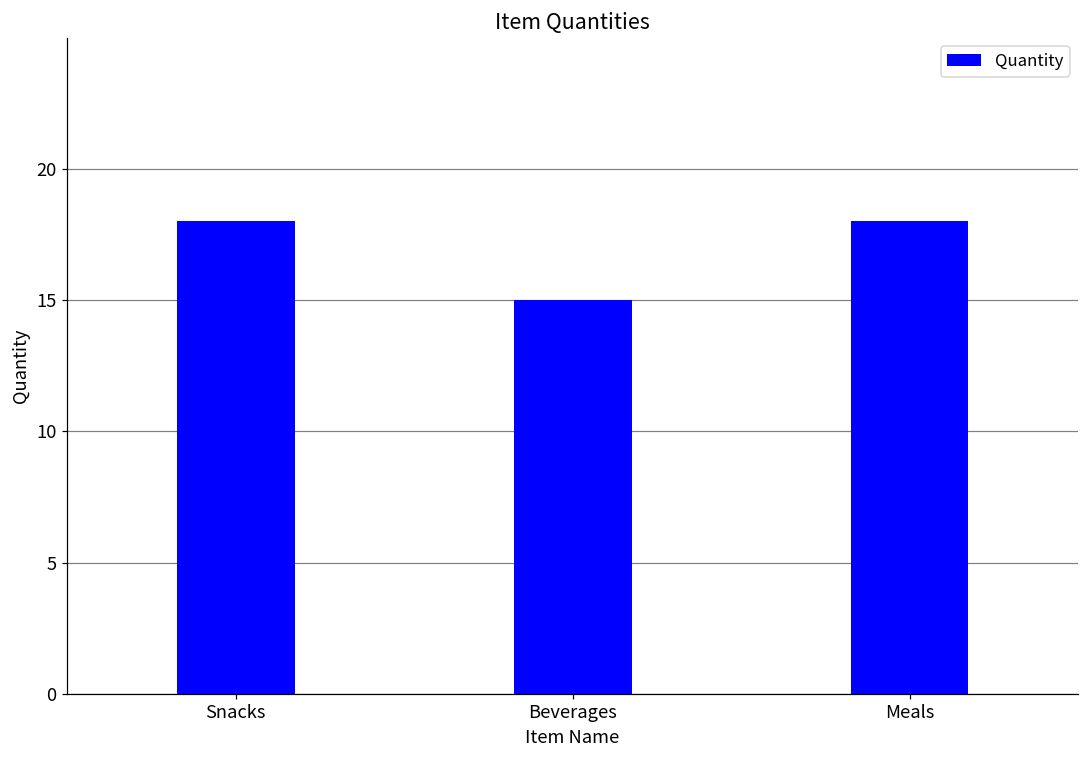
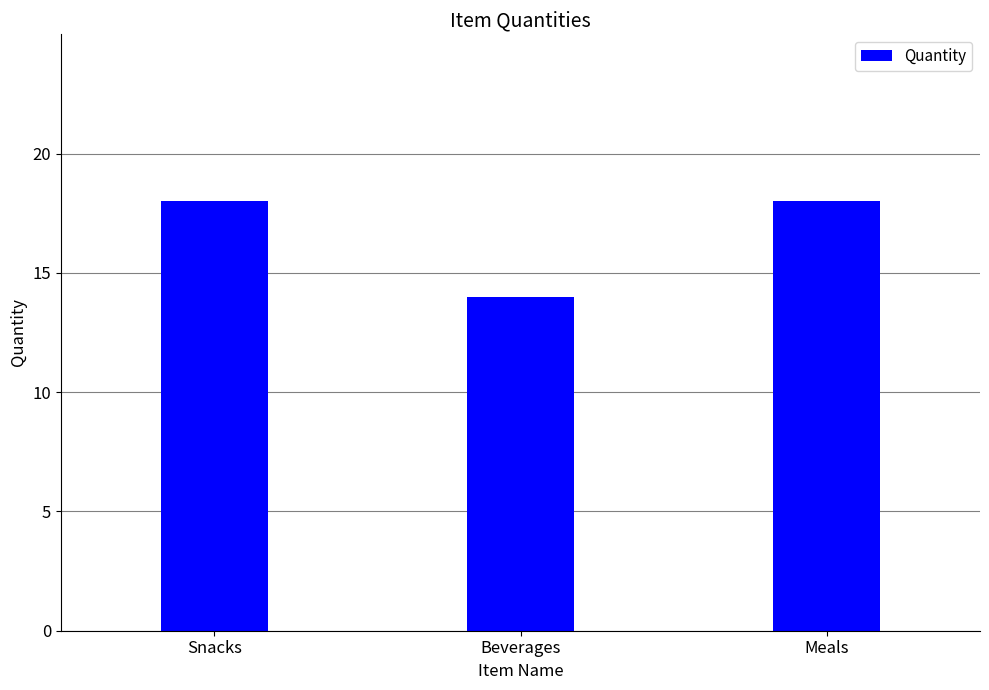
Beverages: 15 -> 14
